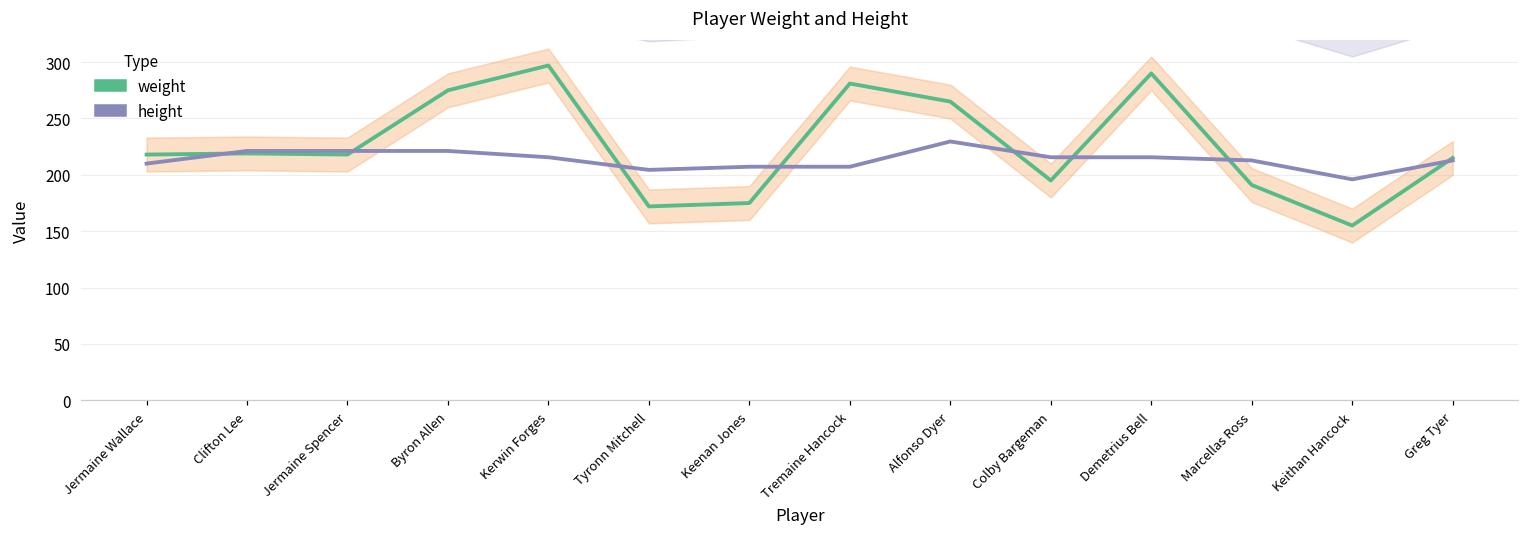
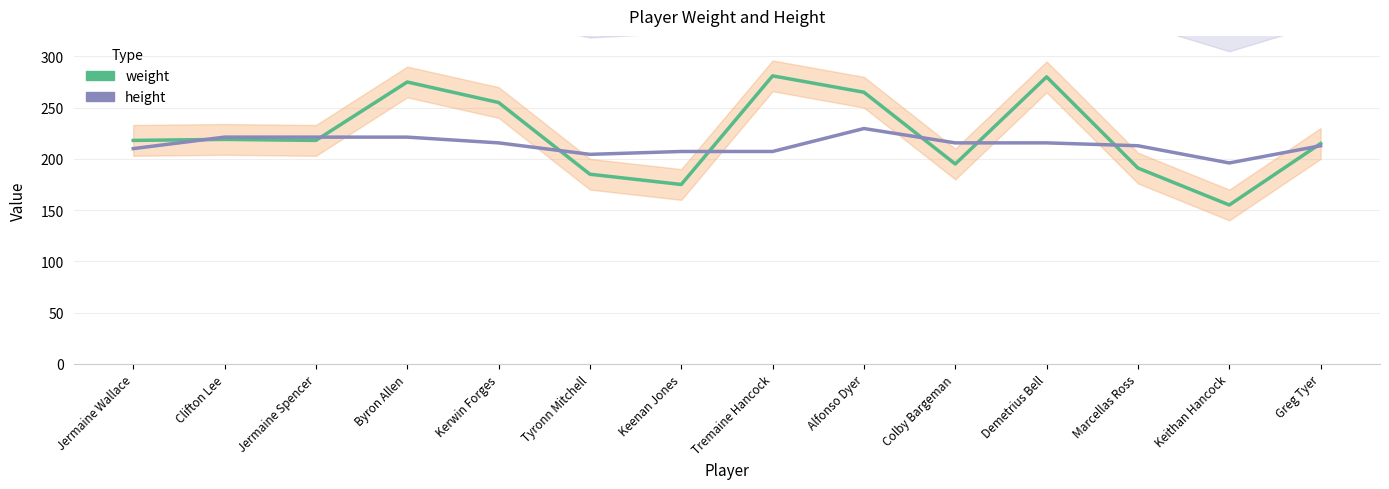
weight, Kerwin Forges: 297 -> 255
weight, Tyronn Mitchell: 172 -> 185
weight, Demetrius Bell: 290 -> 280
